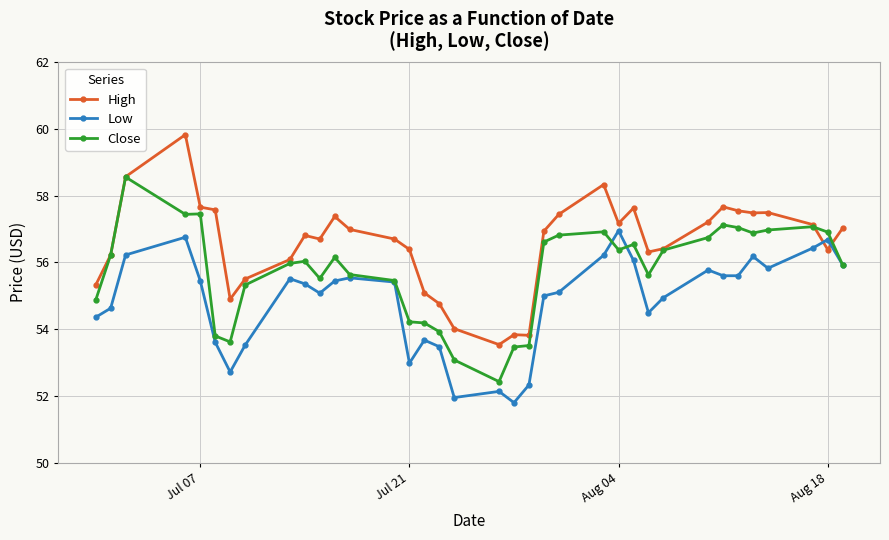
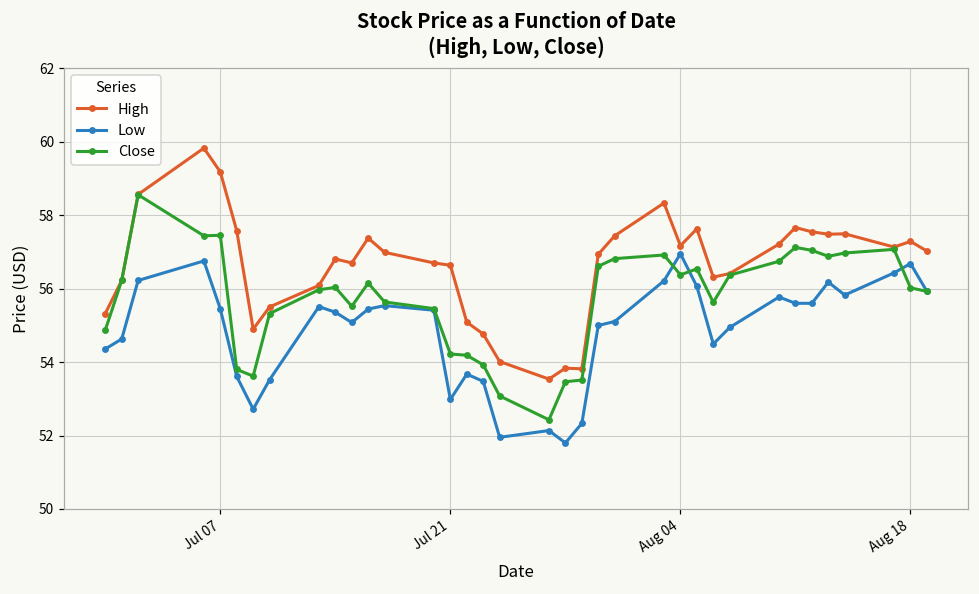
High, Jul 07: 57.7 -> 59.2
High, Jul 21: 56.4 -> 56.6
High, Aug 18: 56.4 -> 57.3
Close, Aug 18: 56.9 -> 56.0
